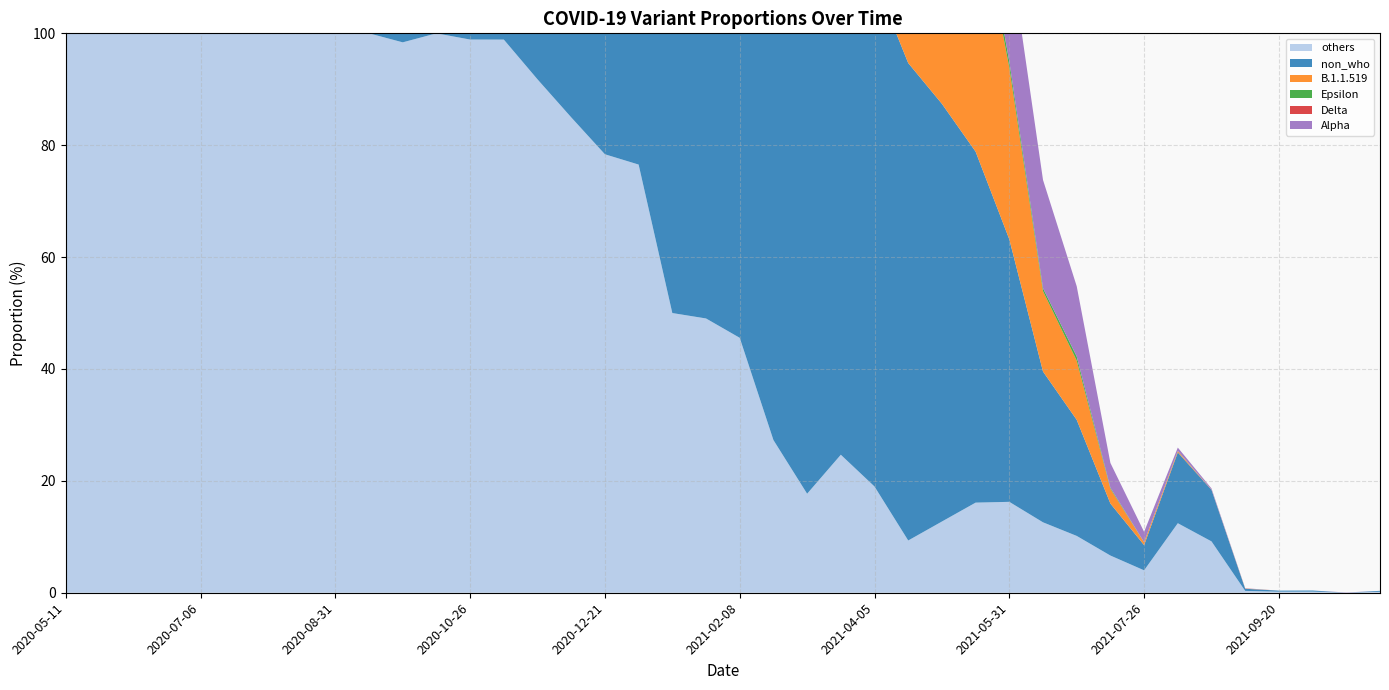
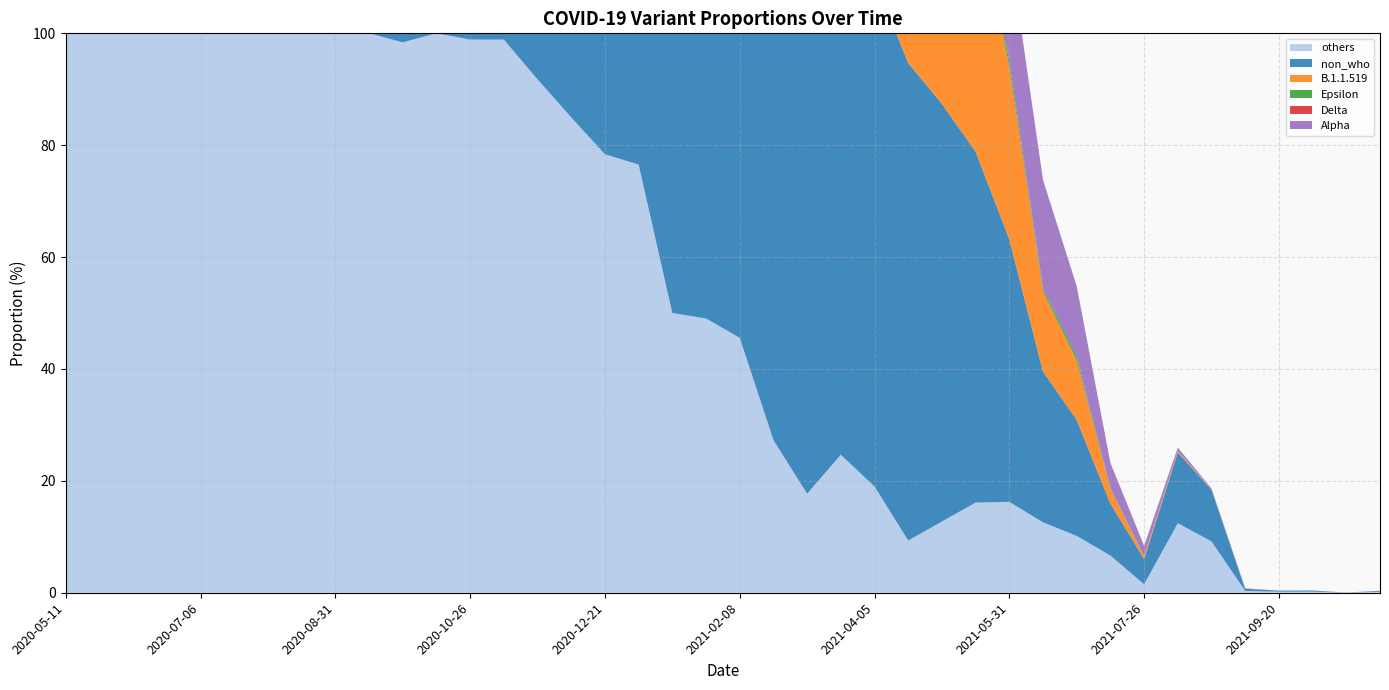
others, 2021-07-26: 4 -> 2
